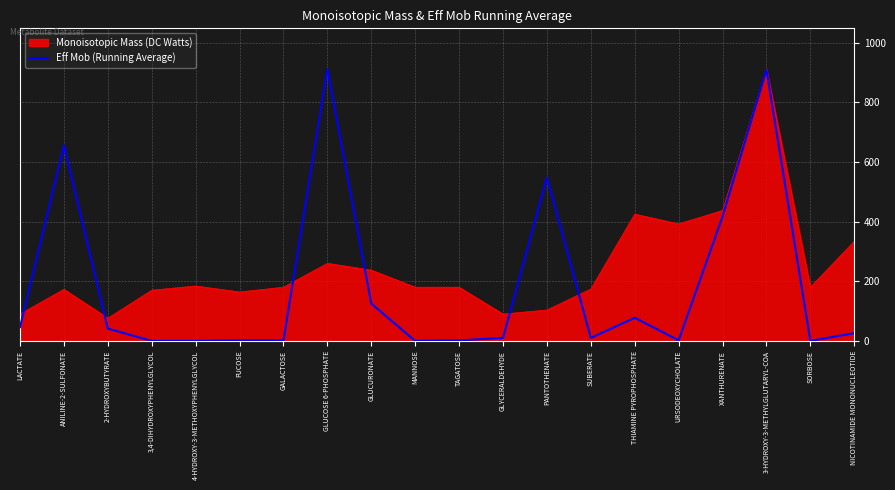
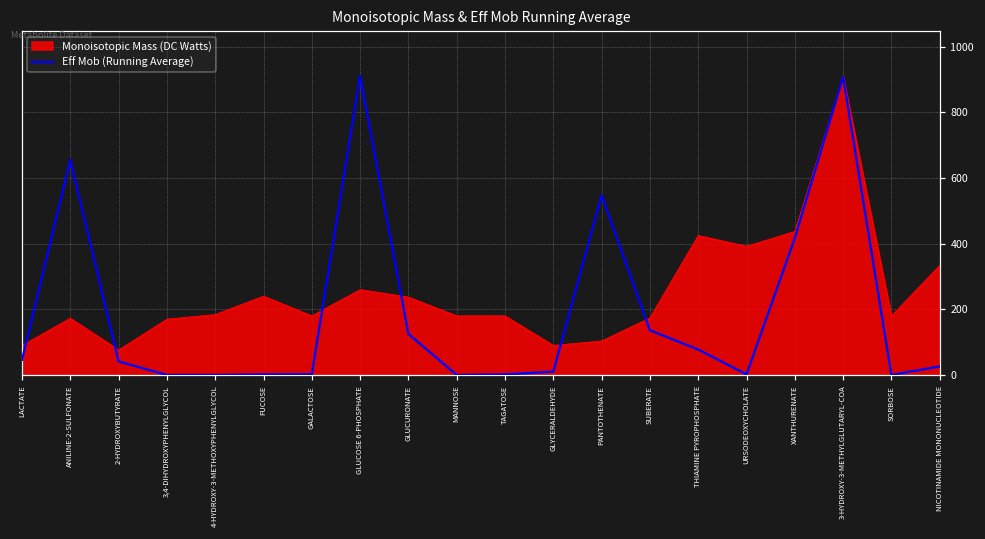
Monoisotopic Mass (DC Watts), FUCOSE: 160 -> 240
Eff Mob (Running Average), SUBERATE: 10 -> 140
